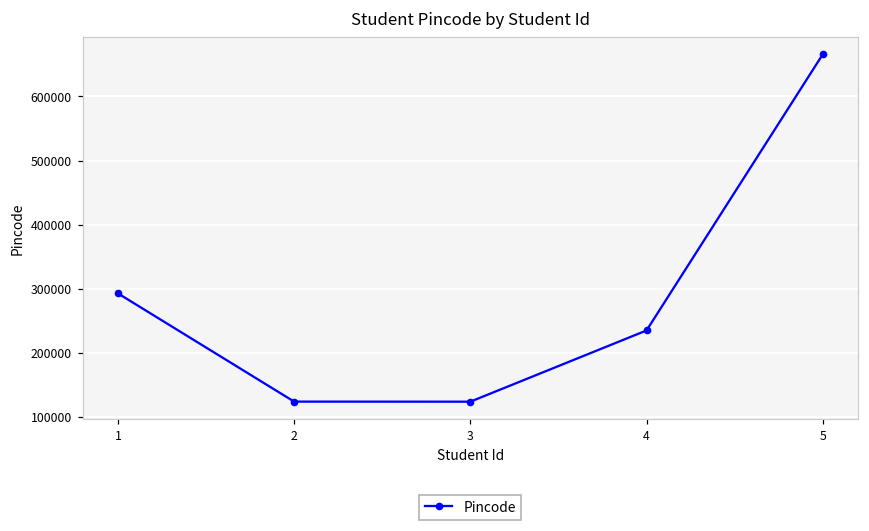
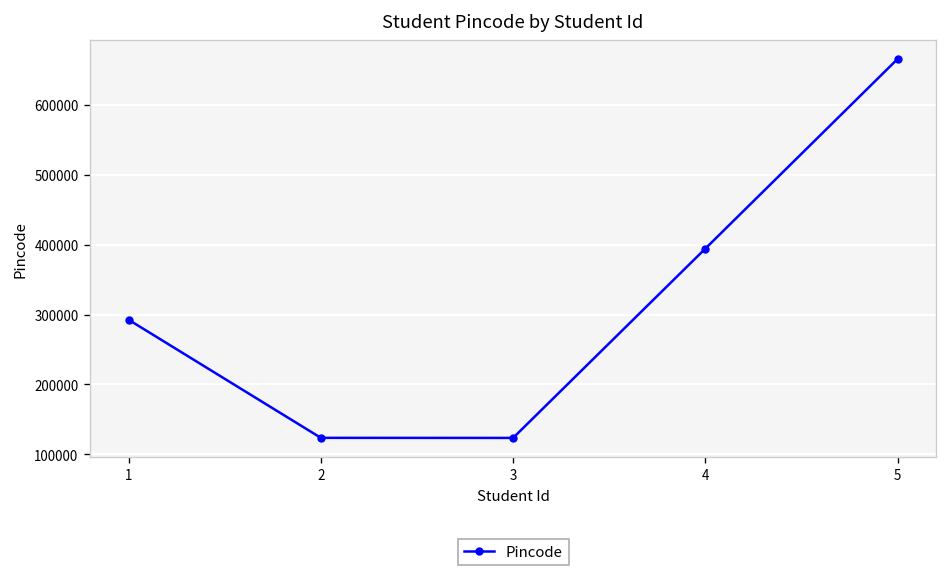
4: 230000 -> 390000
